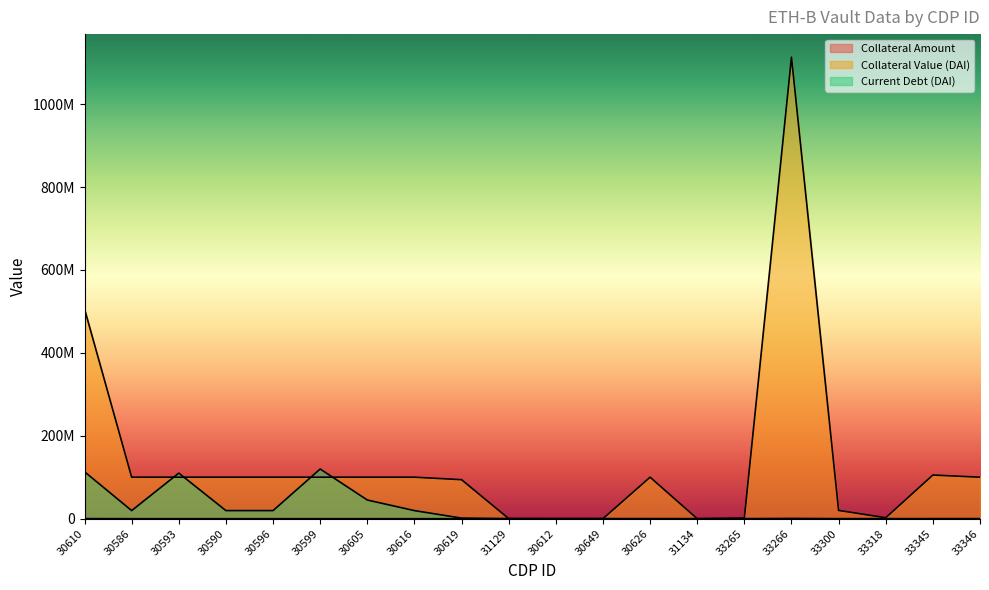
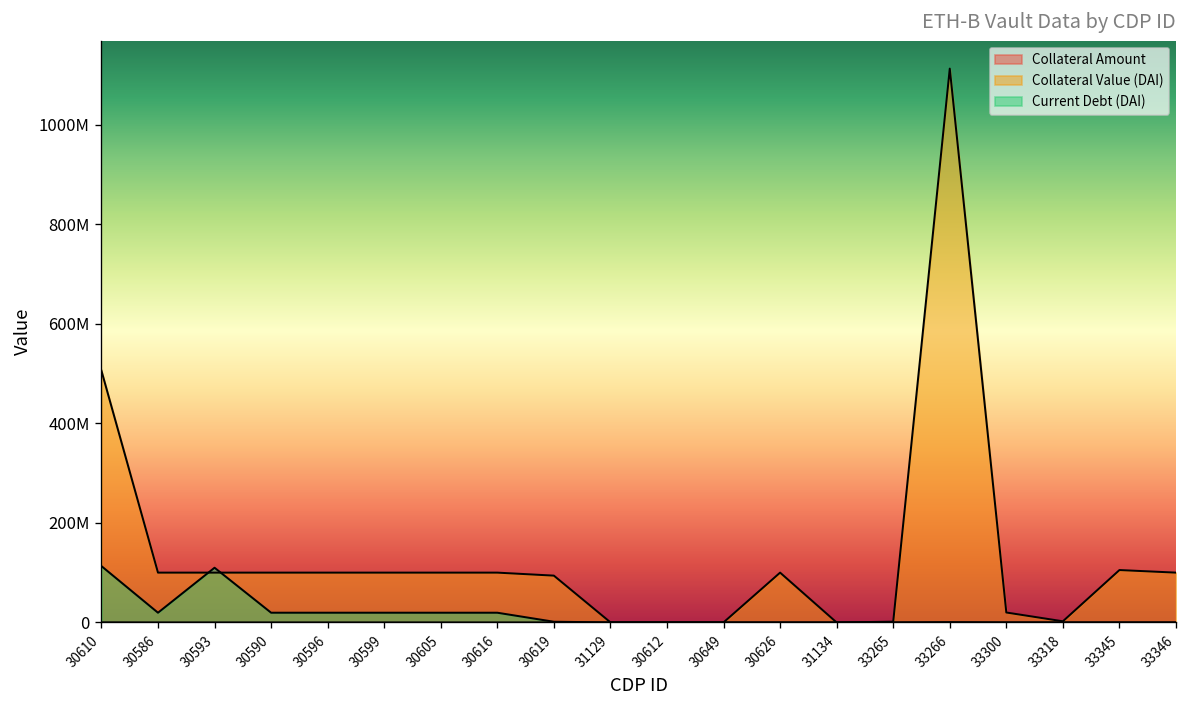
Current Debt (DAI), 30599: 120000000 -> 20000000
Current Debt (DAI), 30605: 50000000 -> 20000000
